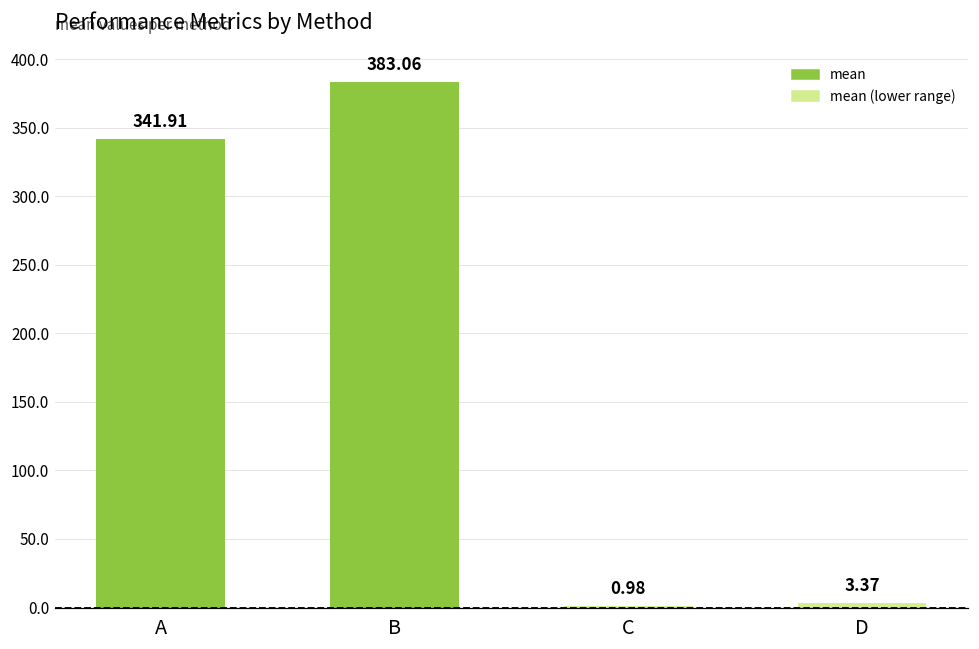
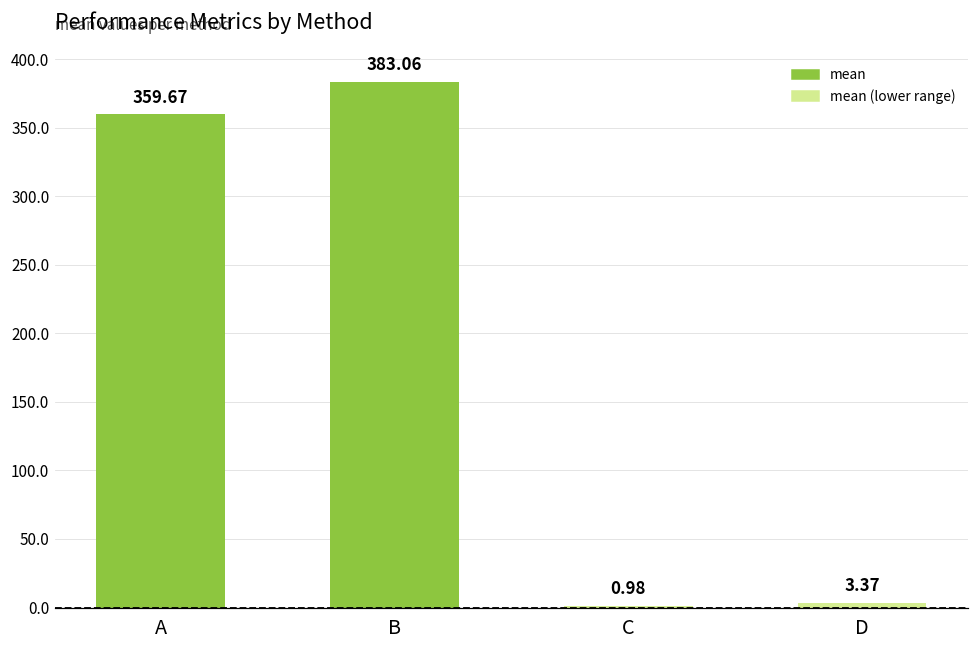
A: 341.91 -> 359.67
